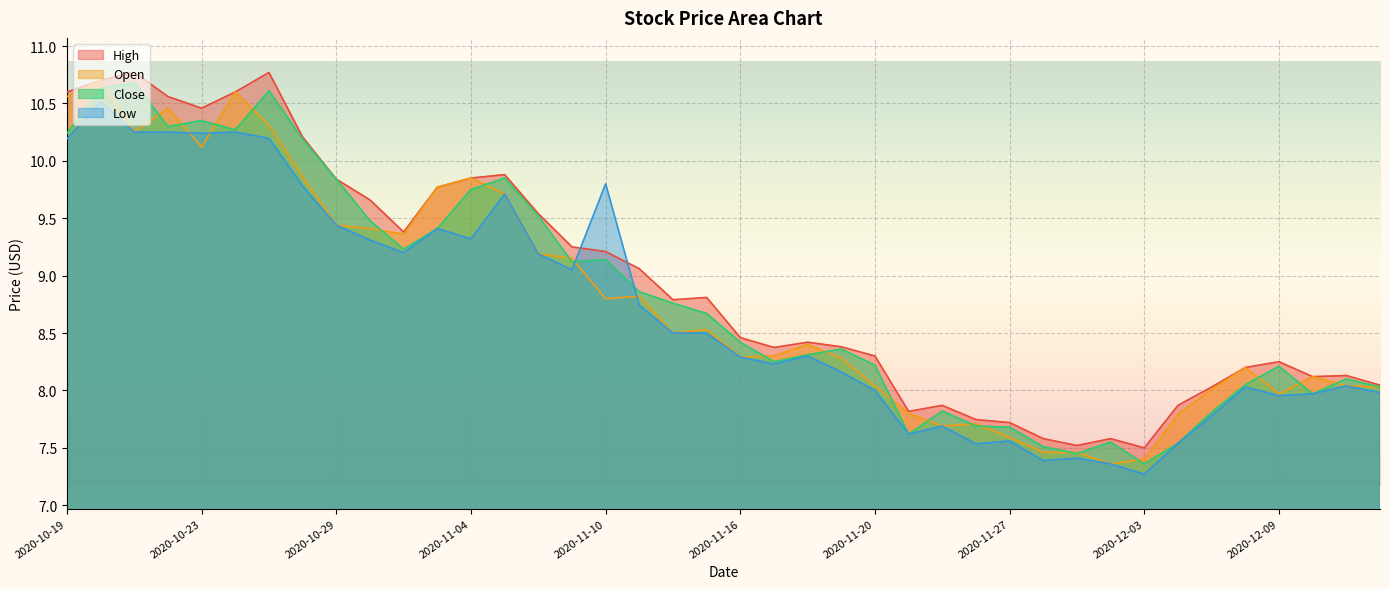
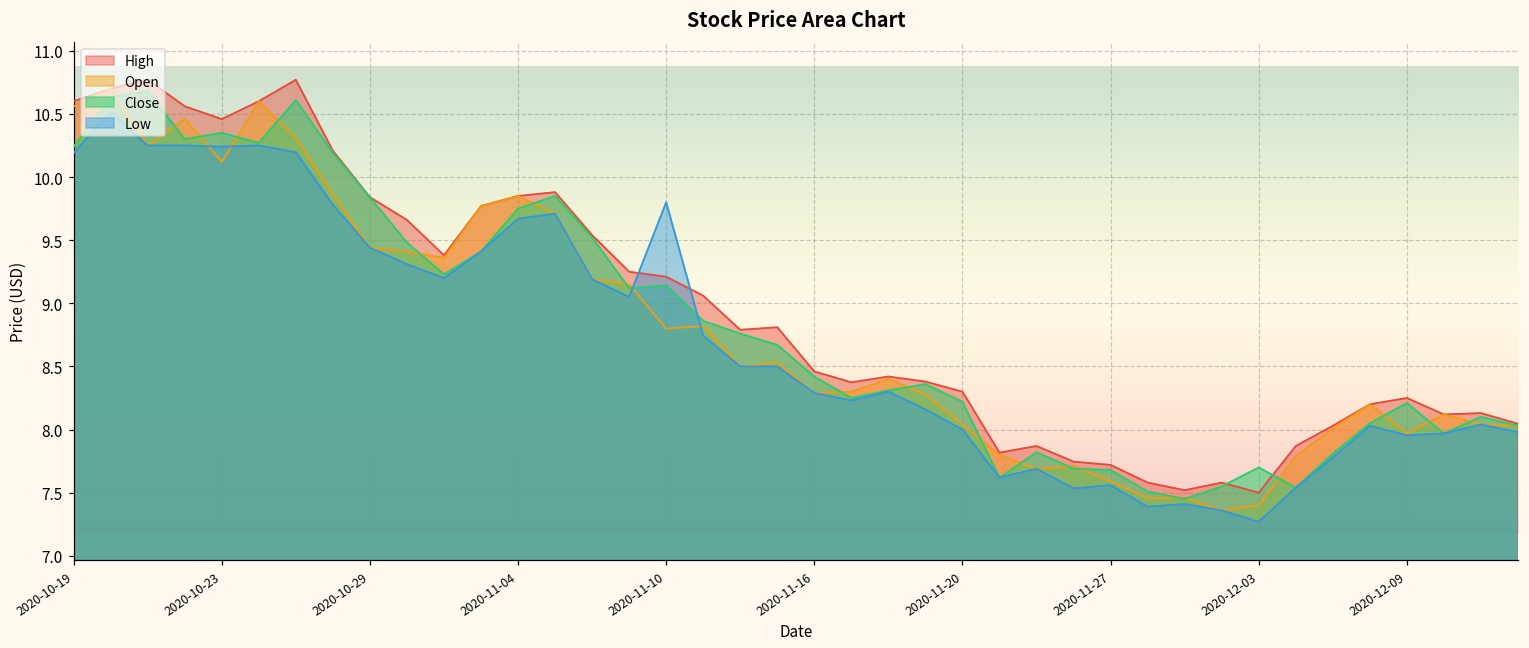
Low, 2020-11-04: 9.32 -> 9.67
Close, 2020-12-03: 7.36 -> 7.70
